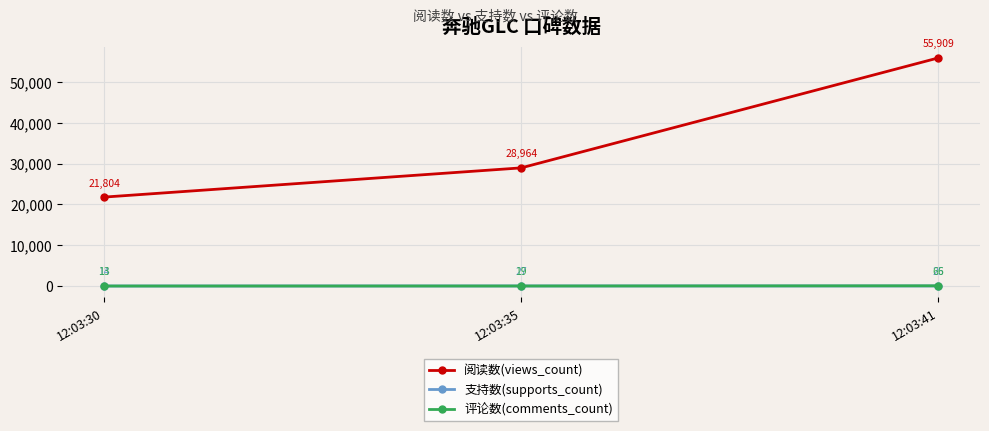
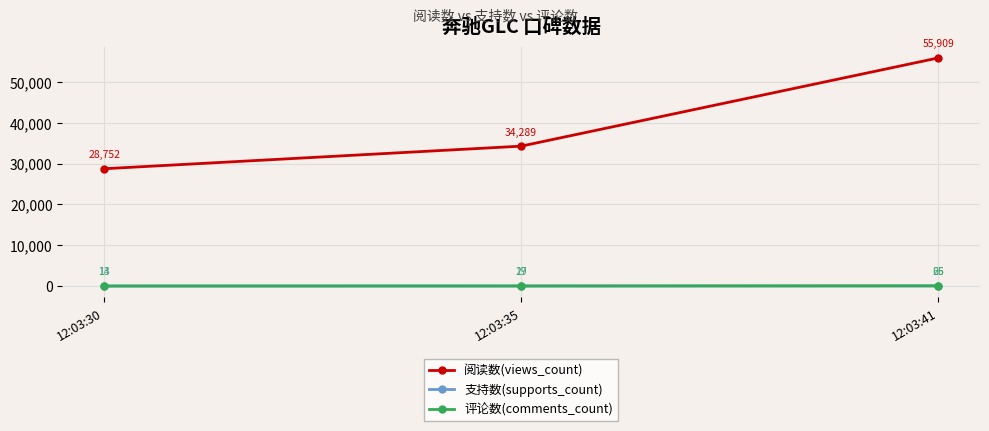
阅读数(views_count), 12:03:30: 21,804 -> 28,752
阅读数(views_count), 12:03:35: 28,964 -> 34,289
